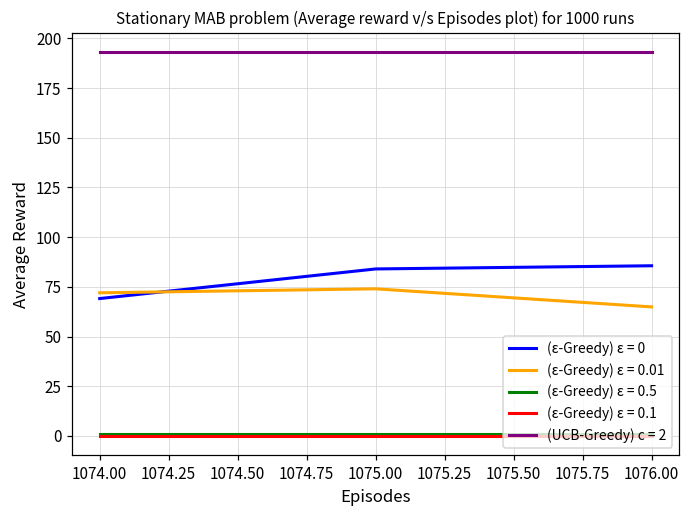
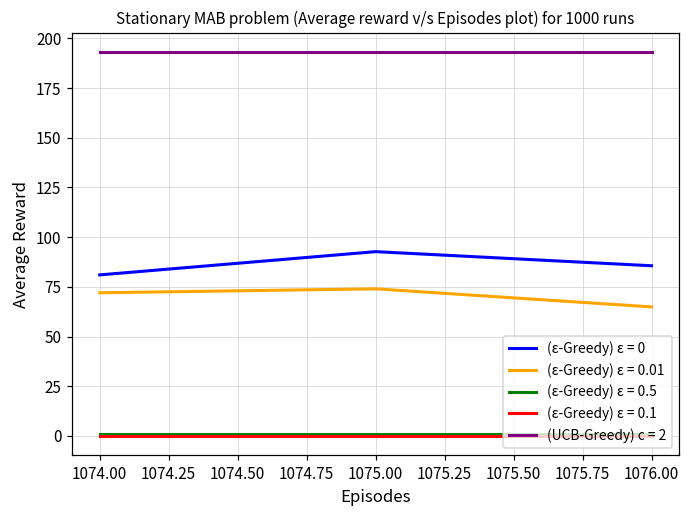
(ε-Greedy) ε = 0, 1074.00: 69 -> 81
(ε-Greedy) ε = 0, 1075.00: 84 -> 93
